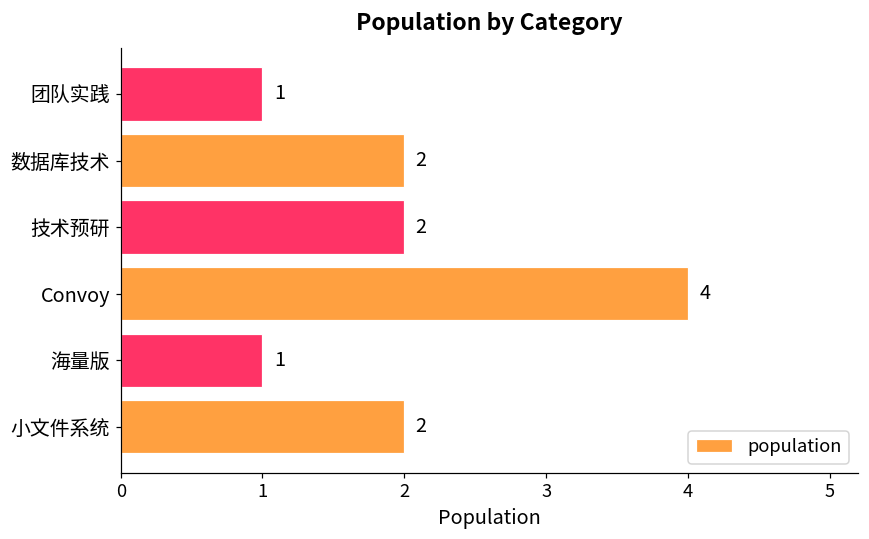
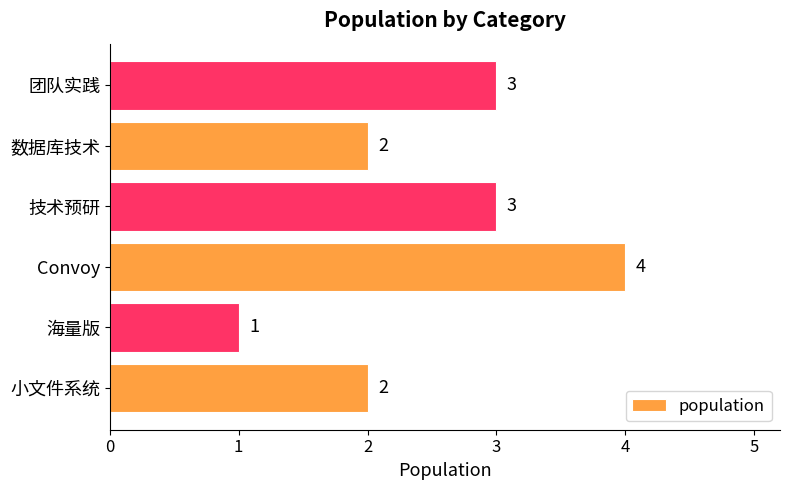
团队实践: 1 -> 3
技术预研: 2 -> 3
